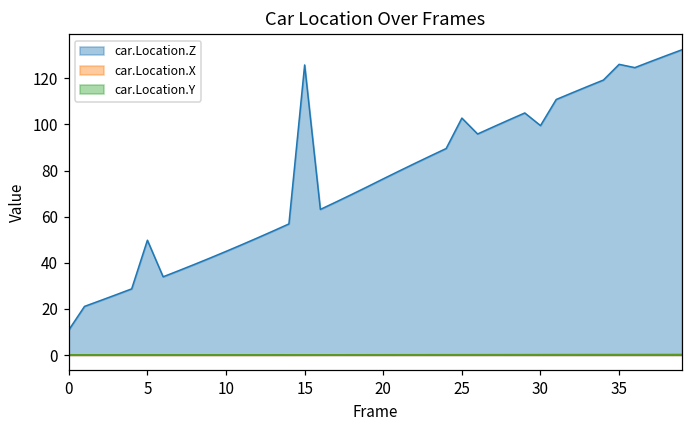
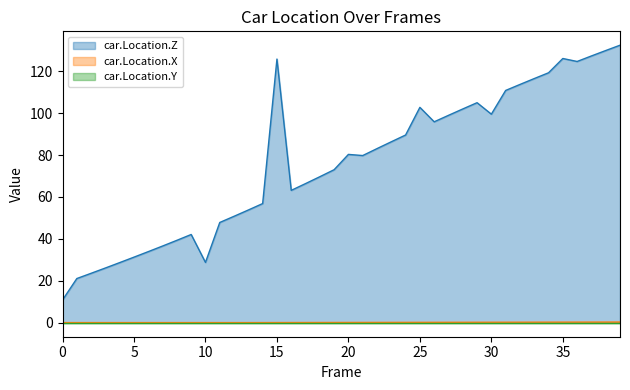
car.Location.Z, 5: 50 -> 31
car.Location.Z, 10: 45 -> 29
car.Location.Z, 20: 76 -> 80
